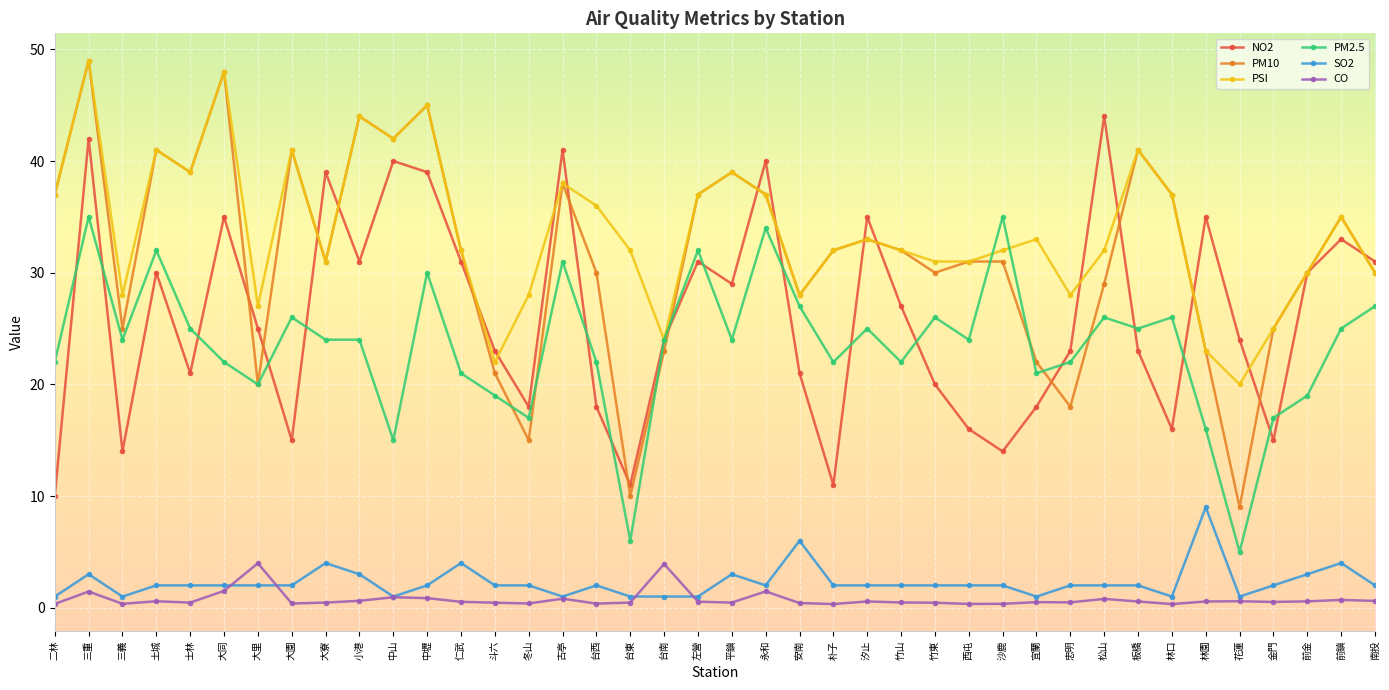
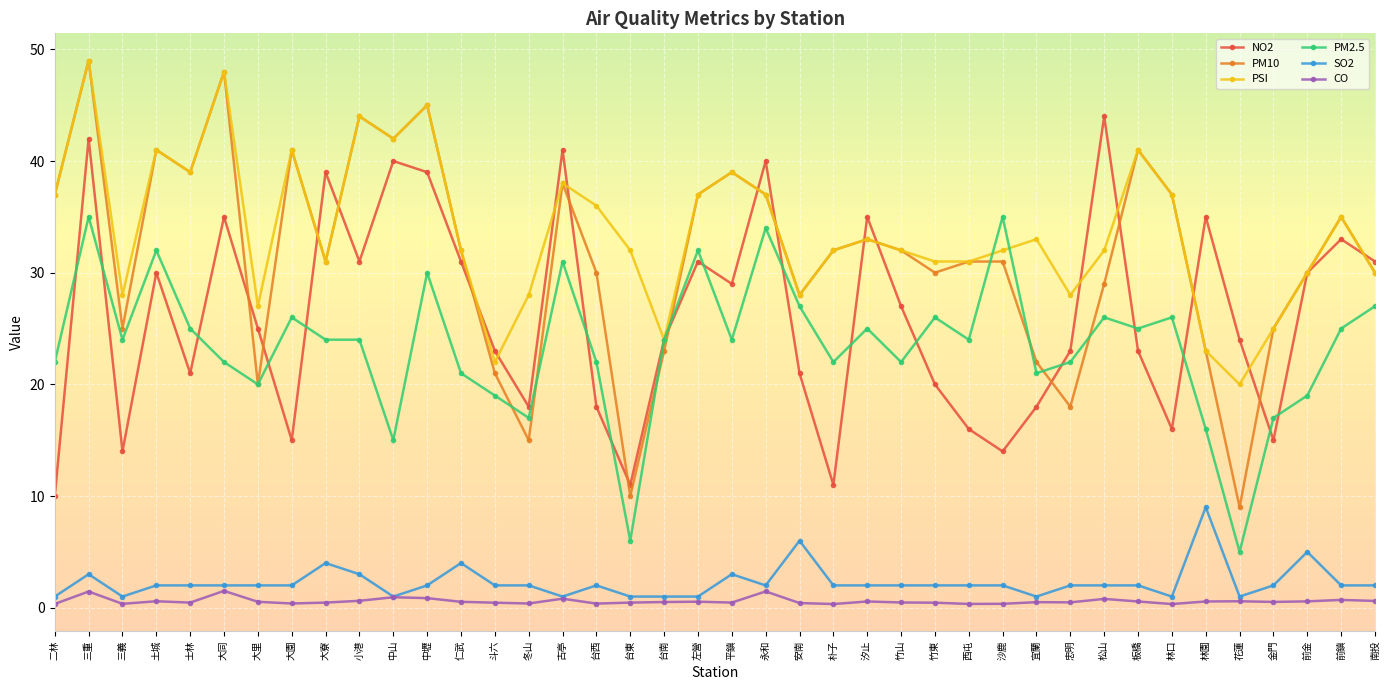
CO, 大里: 4.0 -> 0.5
CO, 台南: 3.9 -> 0.5
SO2, 前金: 3 -> 5
SO2, 前鎮: 4 -> 2
